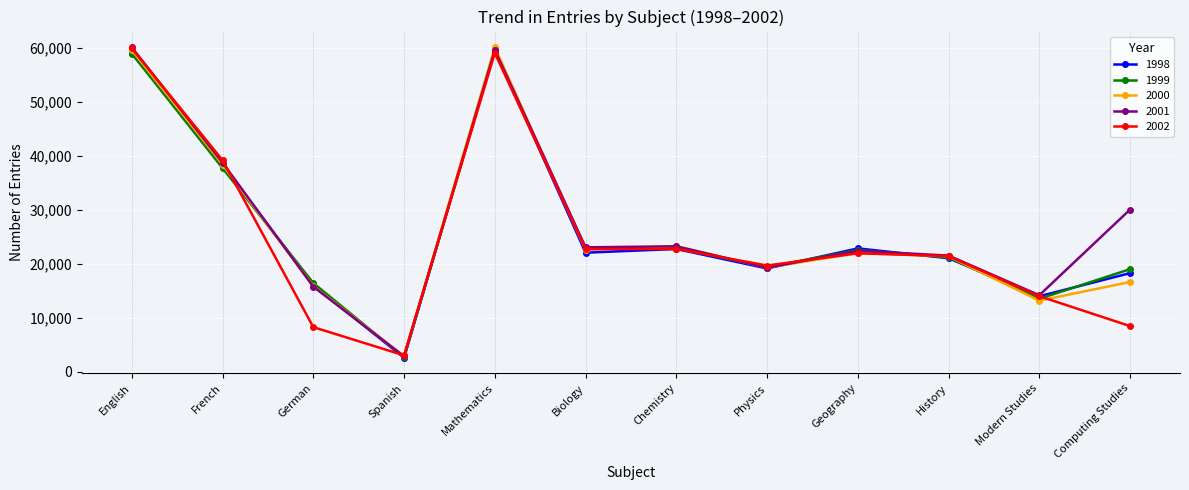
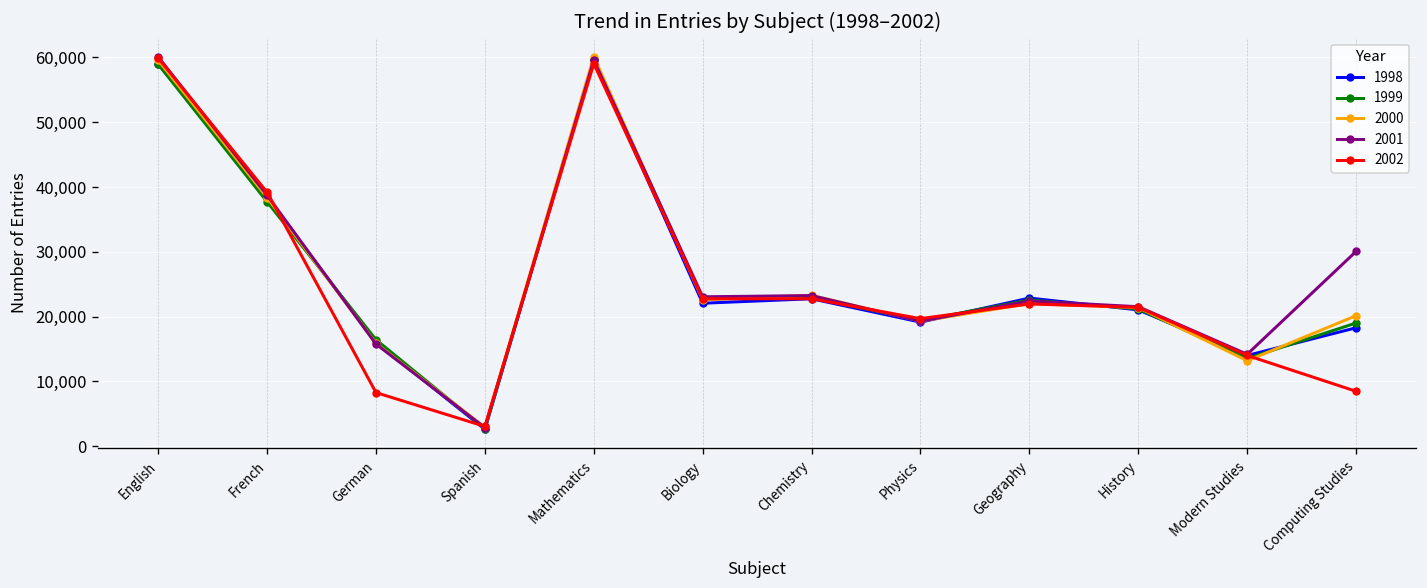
2000, Computing Studies: 17,000 -> 20,000
